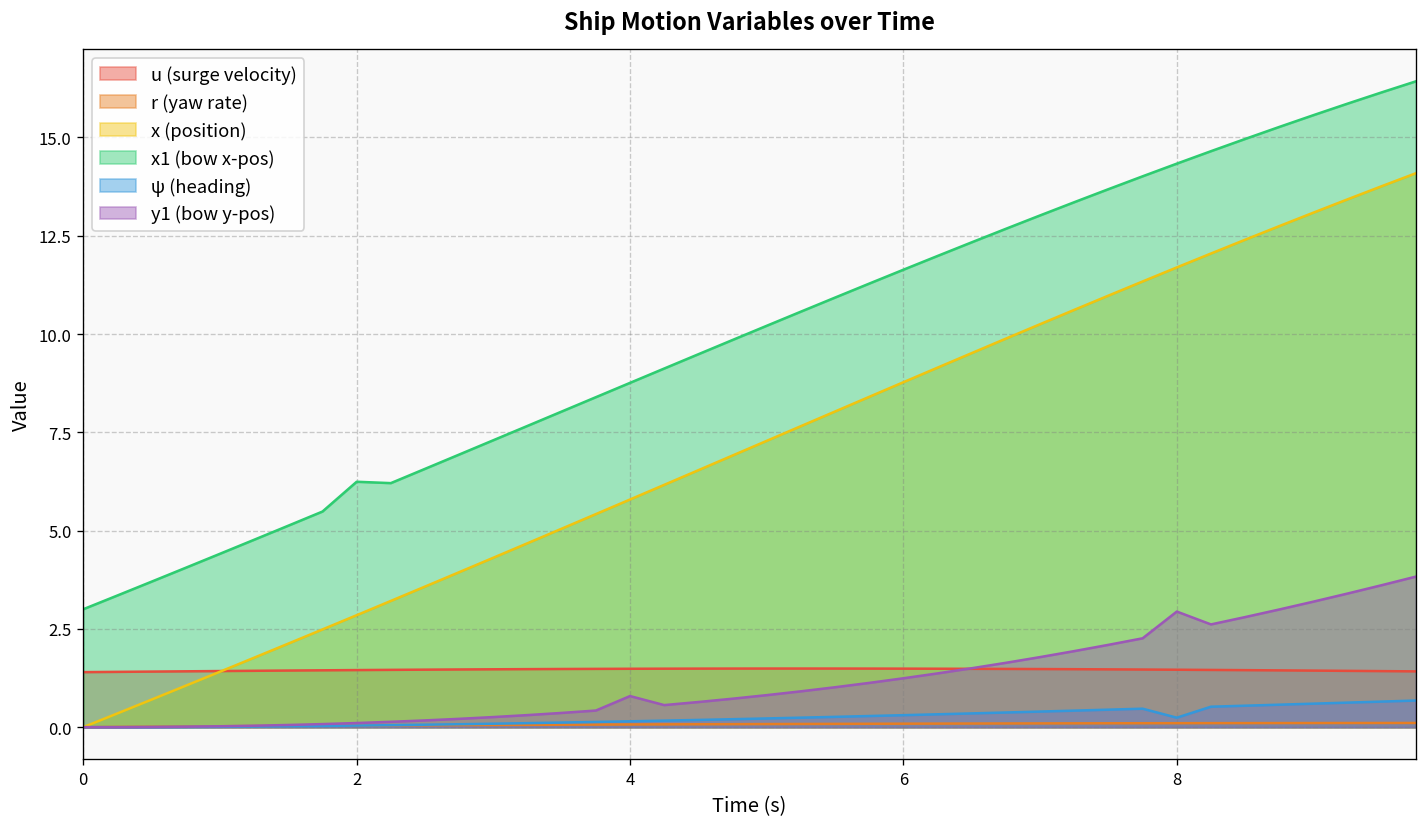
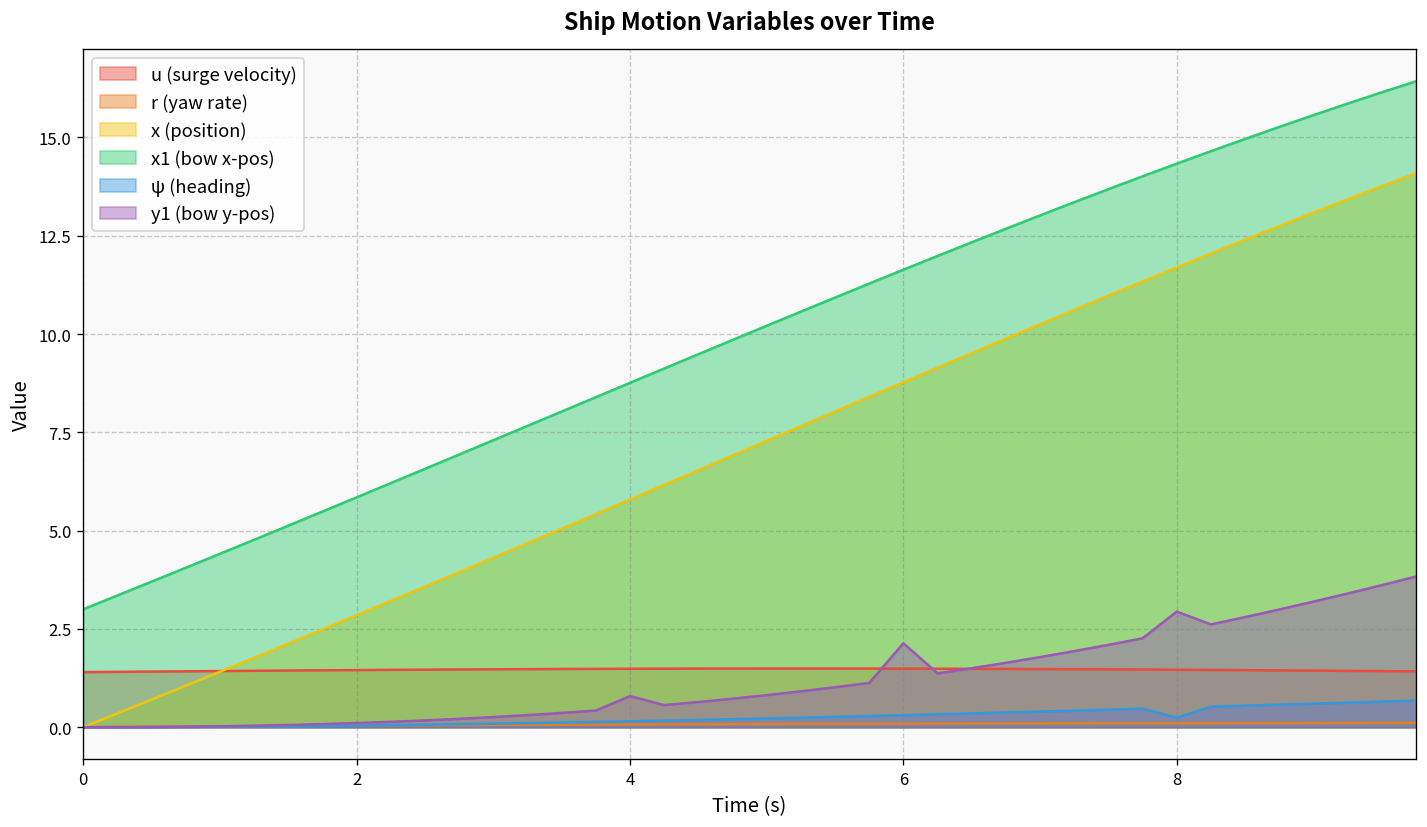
x1 (bow x-pos), 2: 6.2 -> 5.8
y1 (bow y-pos), 6: 1.2 -> 2.1
